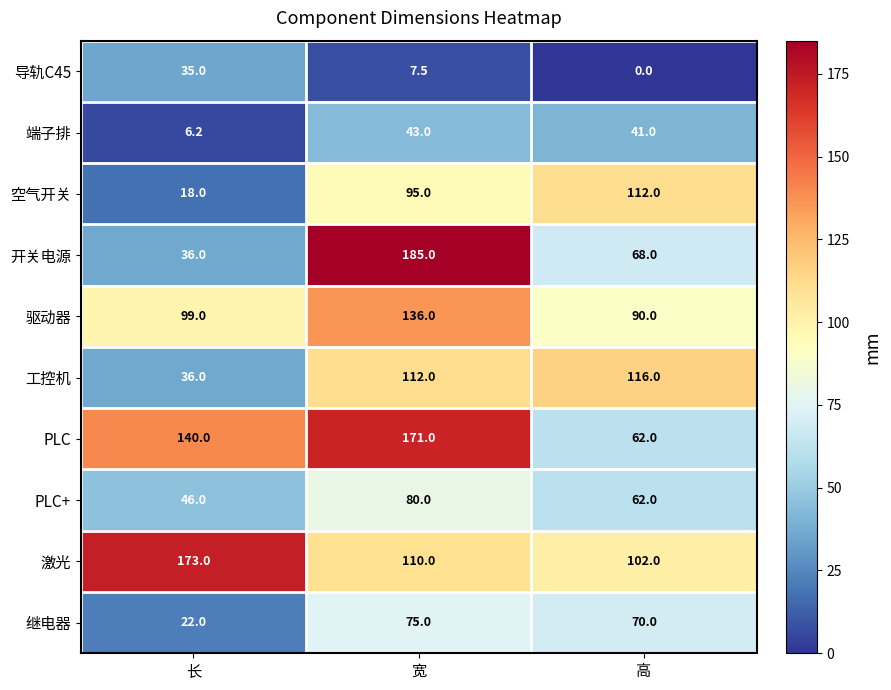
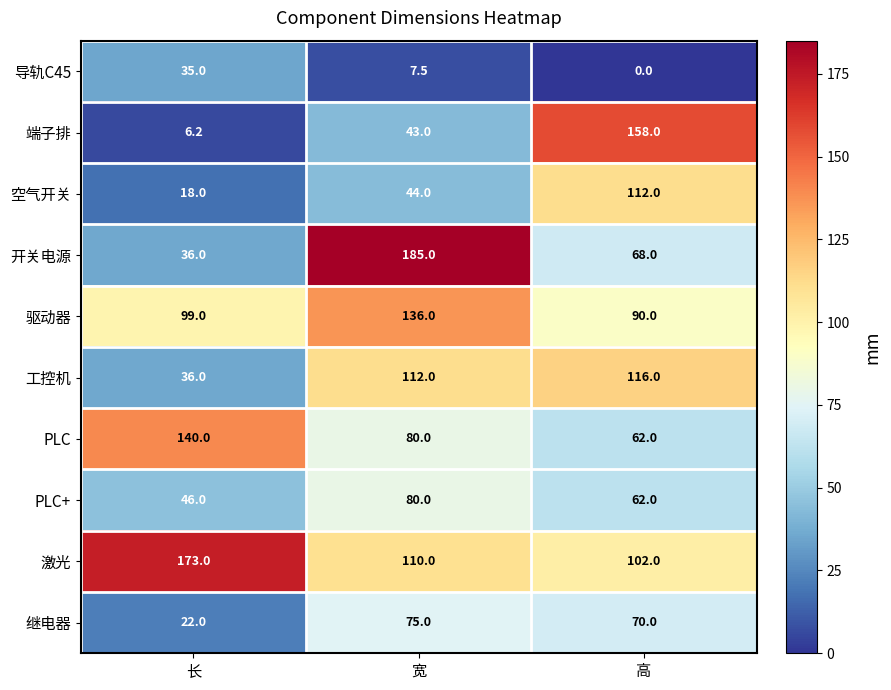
端子排, 高: 41.0 -> 158.0
空气开关, 宽: 95.0 -> 44.0
PLC, 宽: 171.0 -> 80.0
